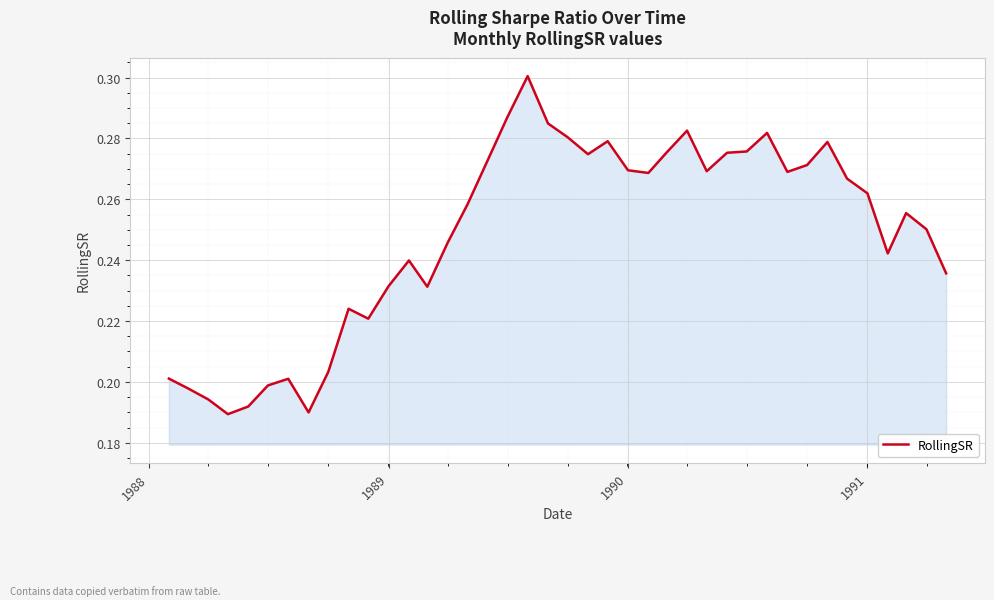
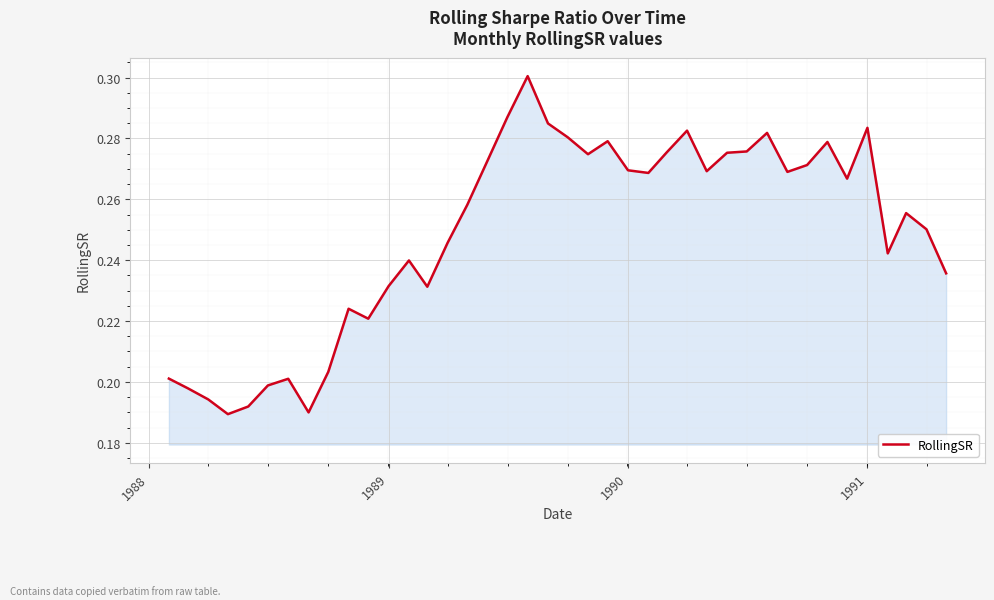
1991: 0.262 -> 0.283
